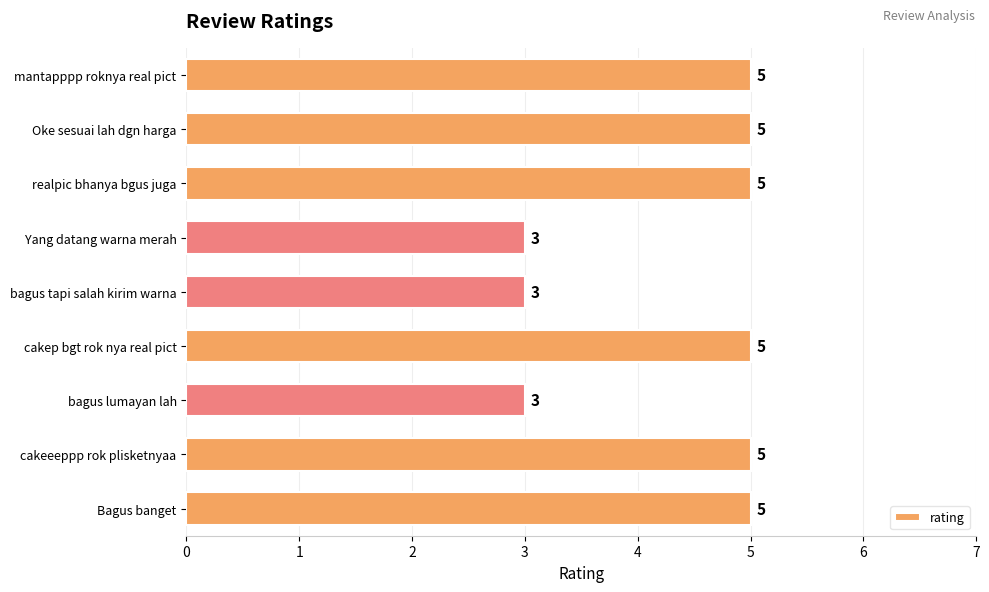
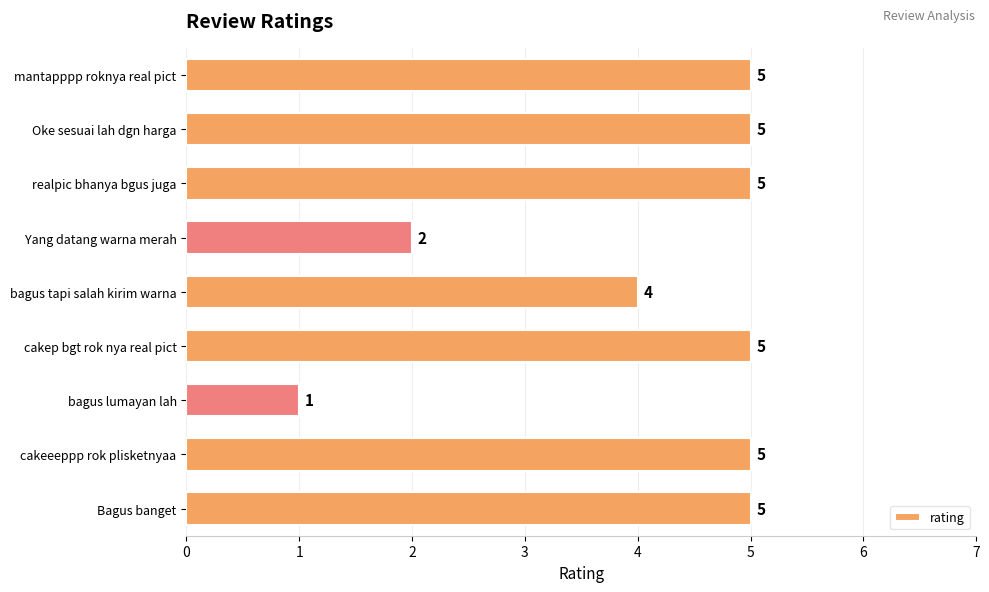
Yang datang warna merah: 3 -> 2
bagus tapi salah kirim warna: 3 -> 4
bagus lumayan lah: 3 -> 1
